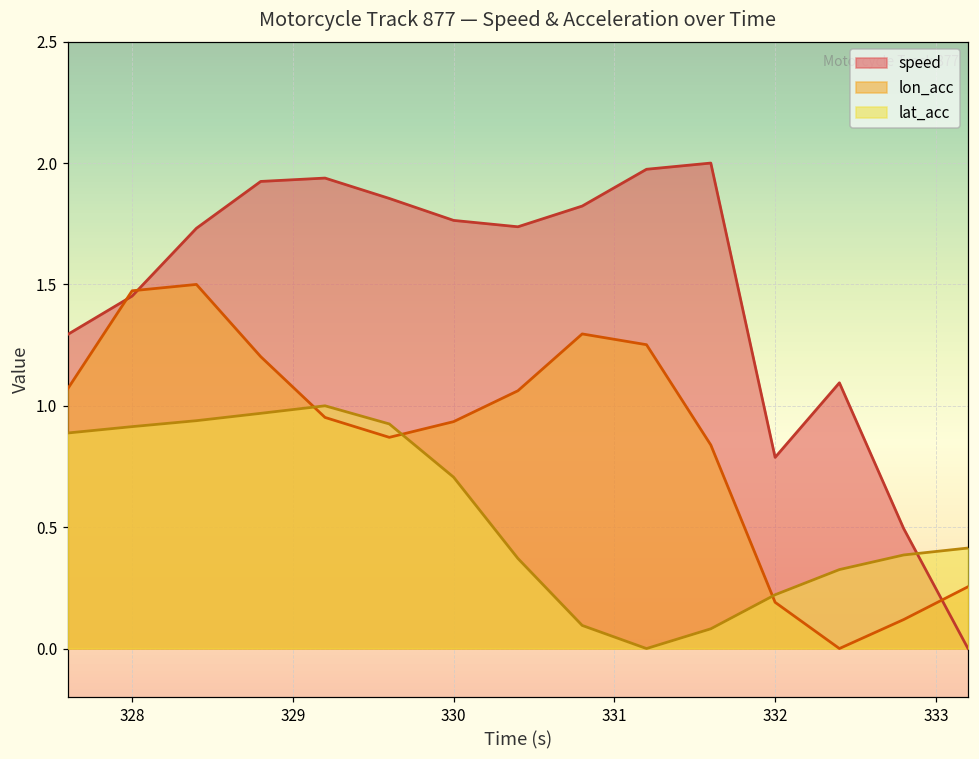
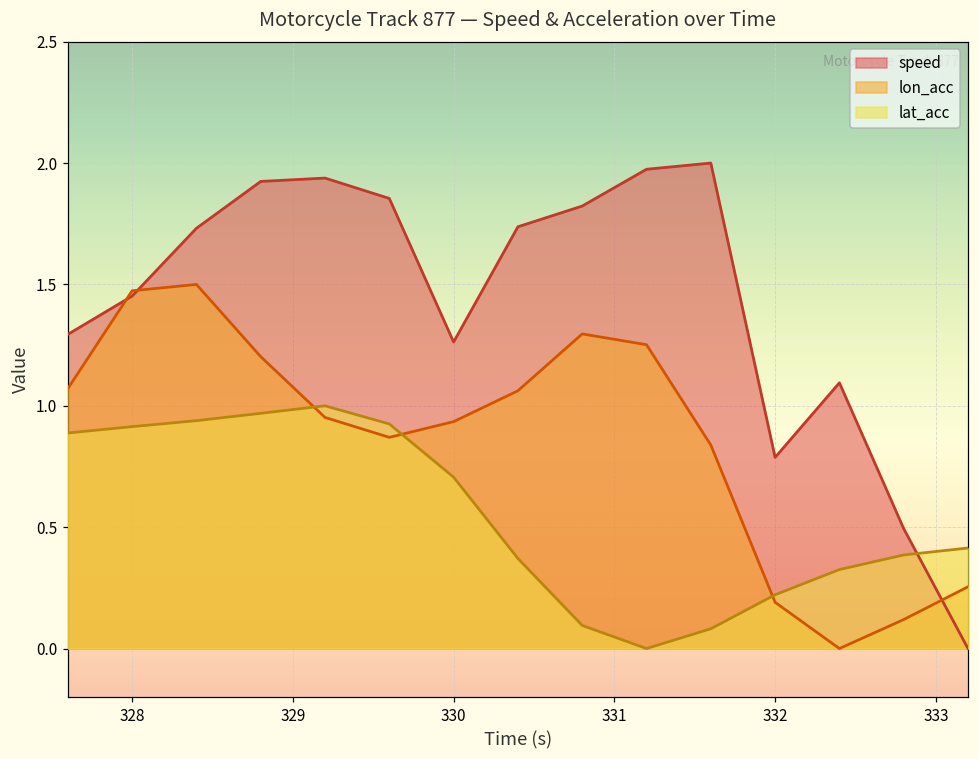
speed, 330: 1.76 -> 1.26
